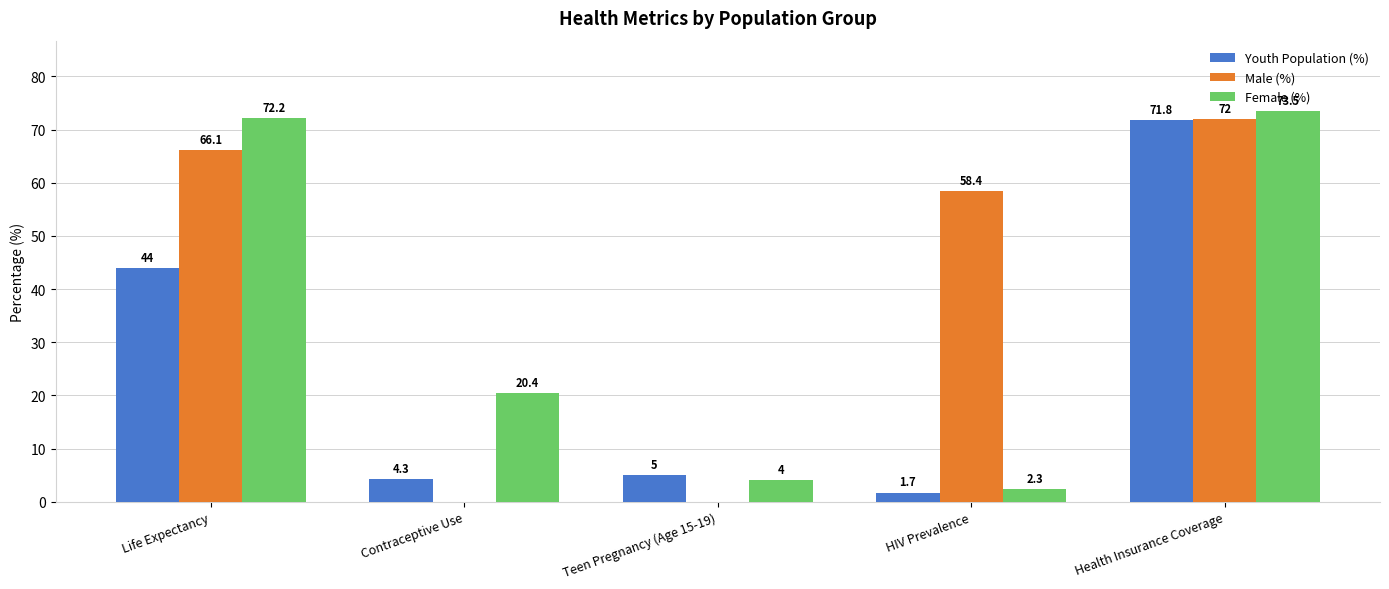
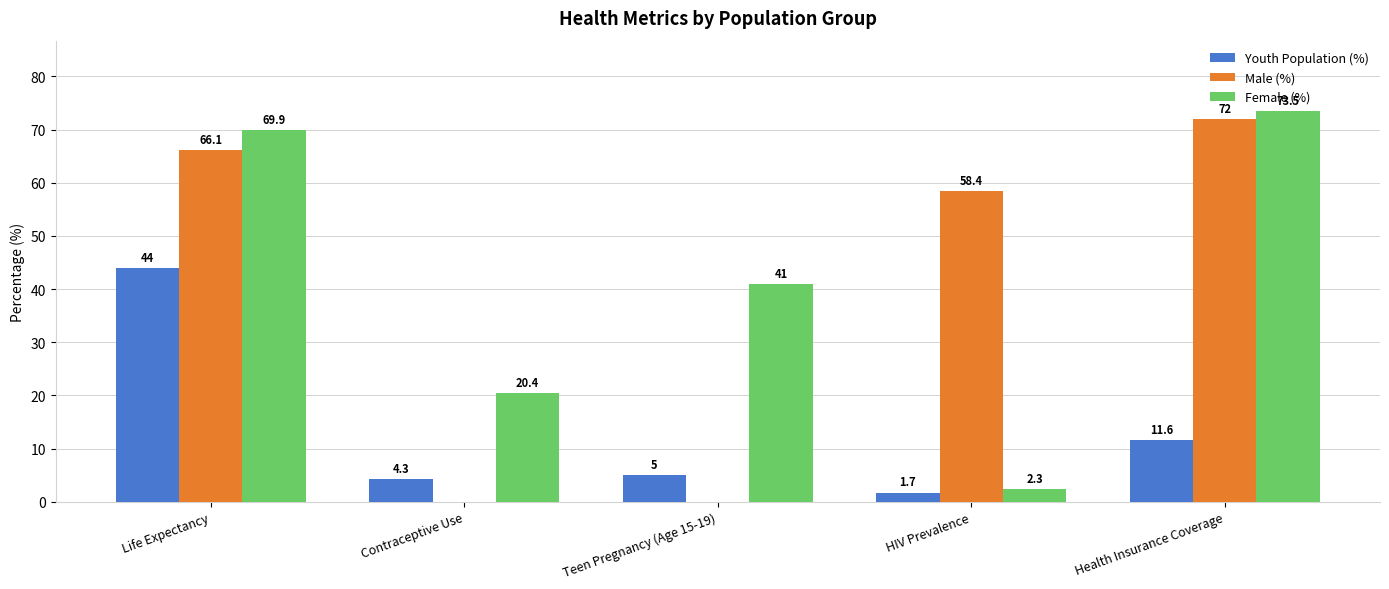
Female (%), Life Expectancy: 72.2 -> 69.9
Female (%), Teen Pregnancy (Age 15-19): 4 -> 41
Youth Population (%), Health Insurance Coverage: 71.8 -> 11.6
